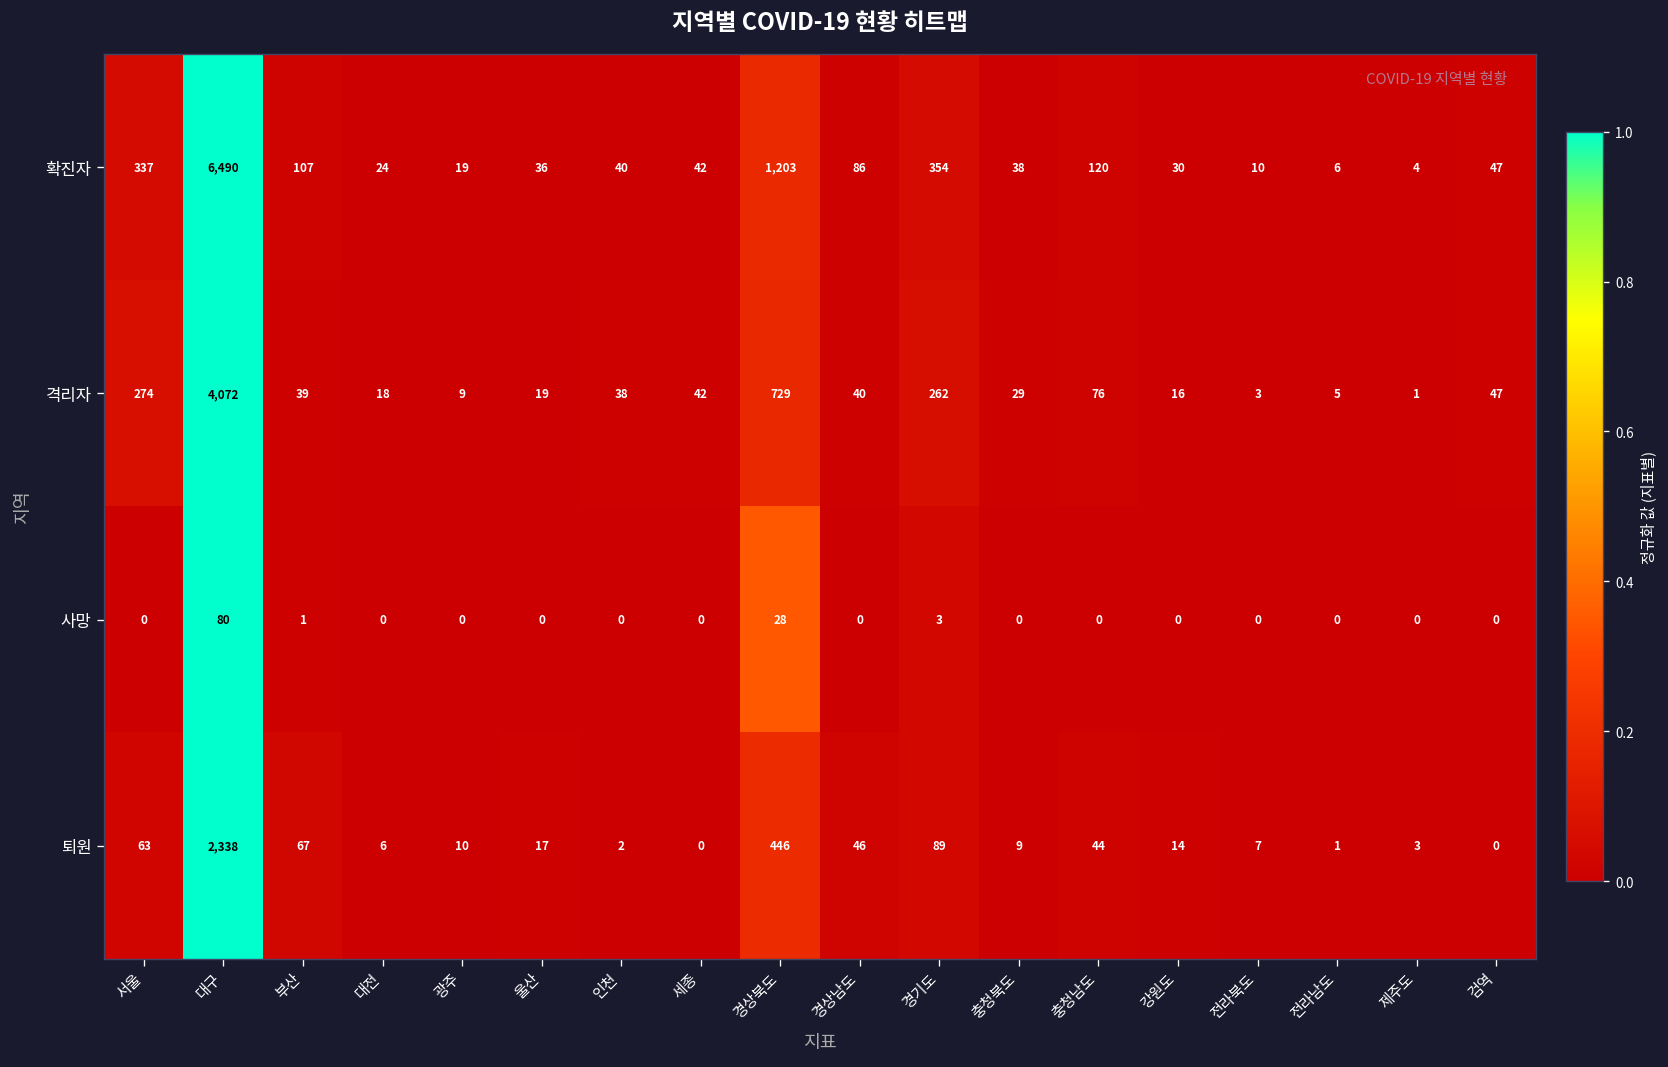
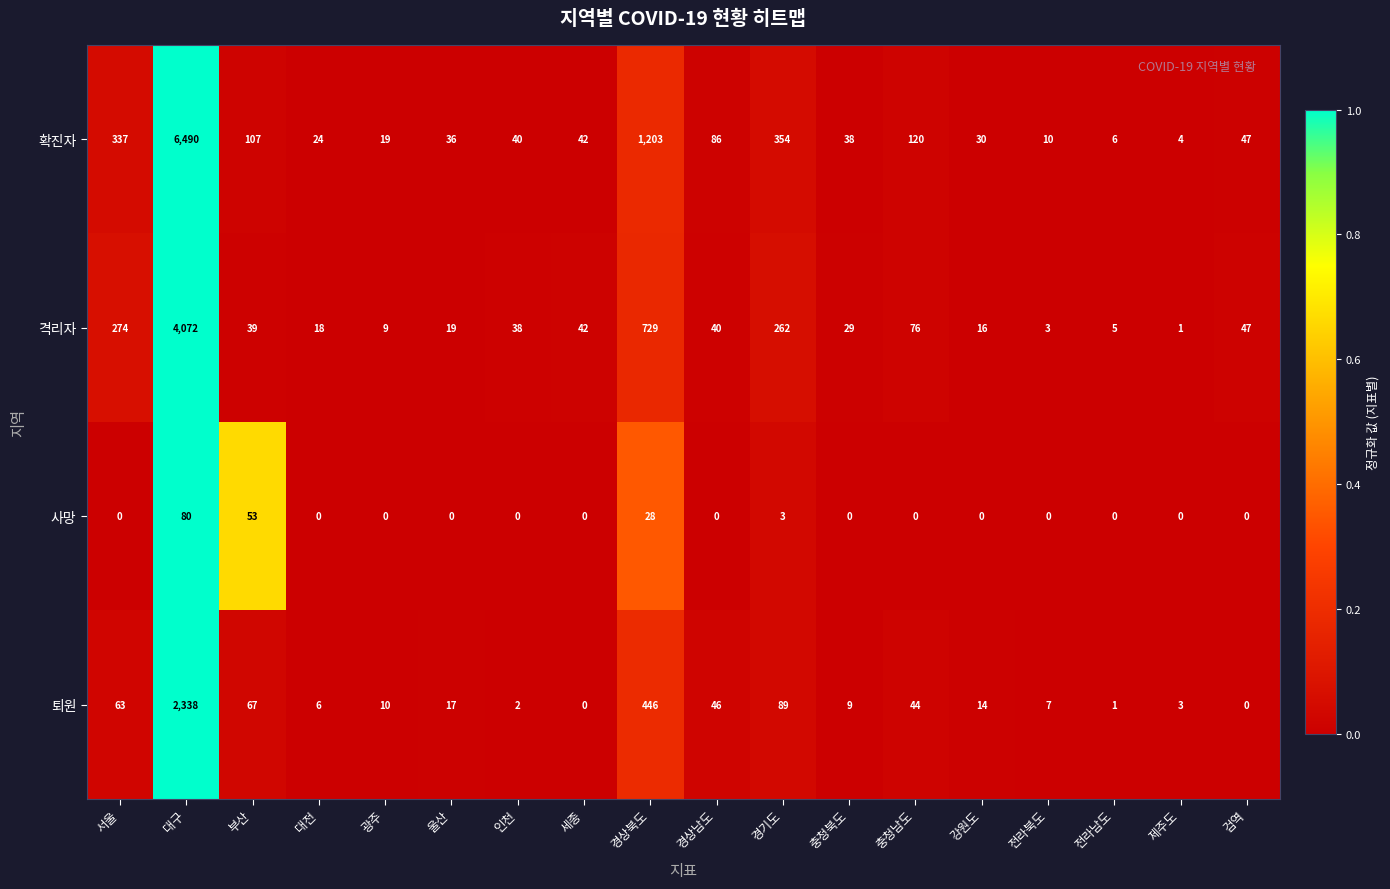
사망, 부산: 1 -> 53
